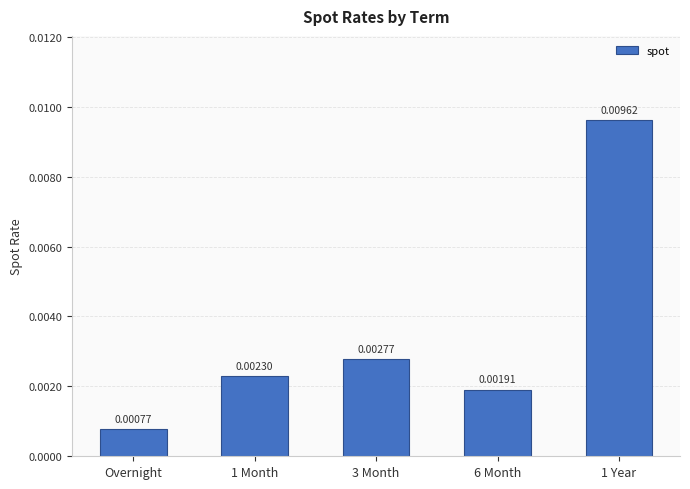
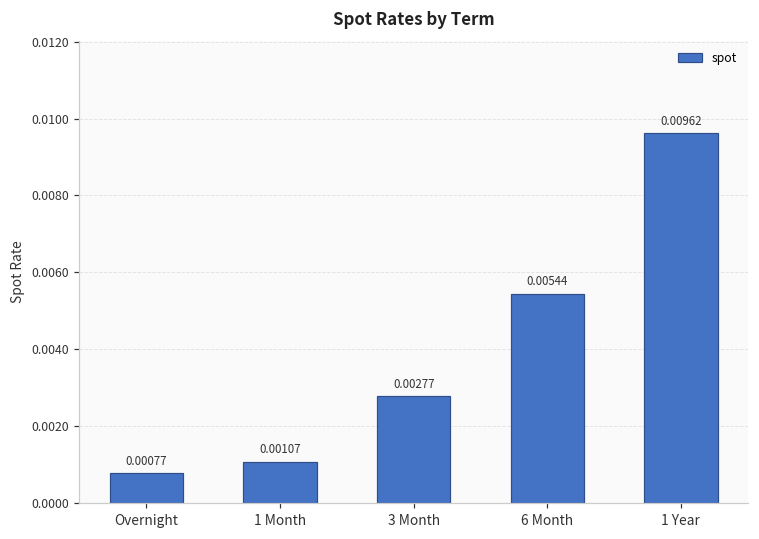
1 Month: 0.00230 -> 0.00107
6 Month: 0.00191 -> 0.00544
